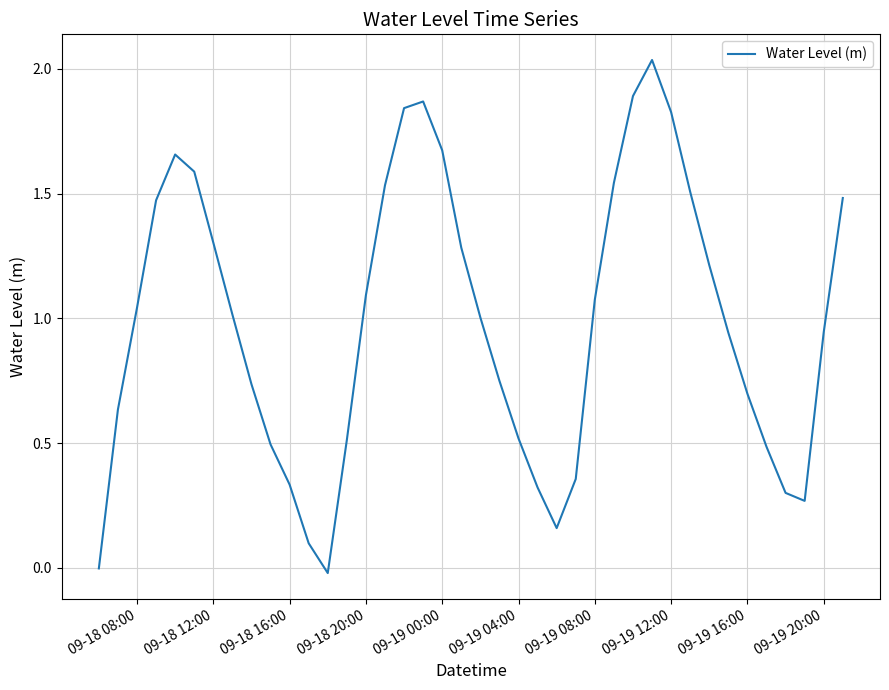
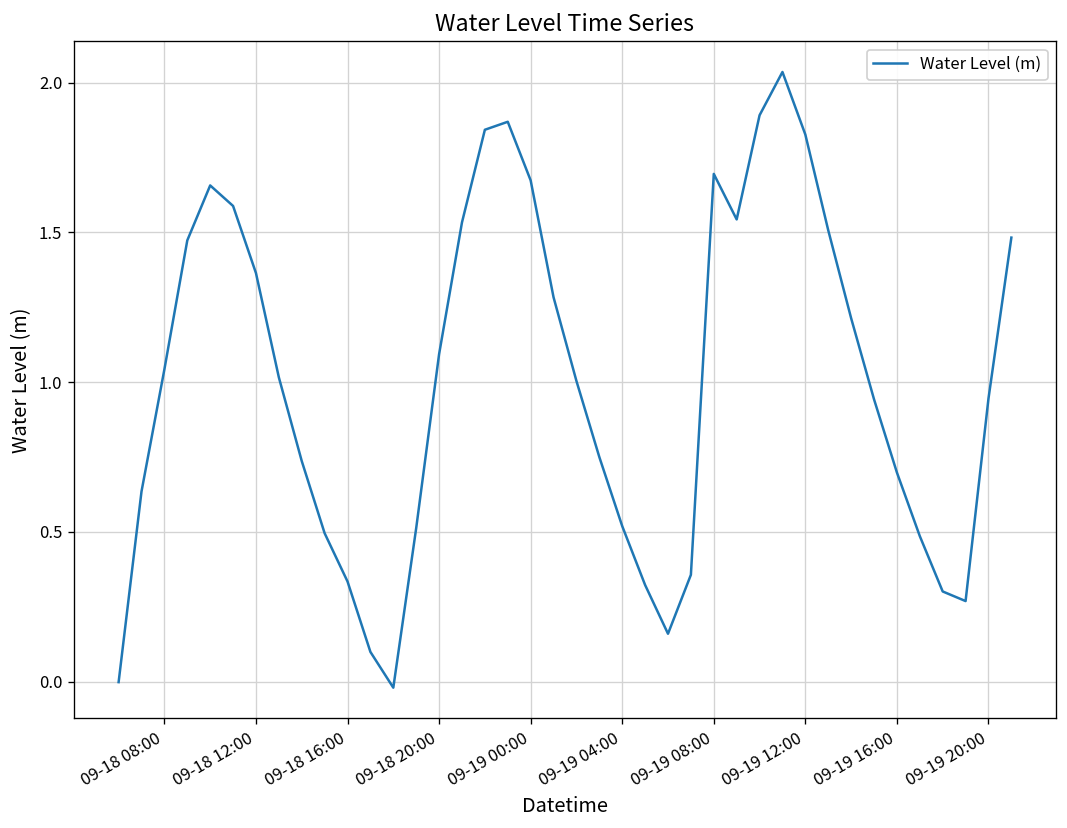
09-18 12:00: 1.30 -> 1.36
09-19 08:00: 1.08 -> 1.69
